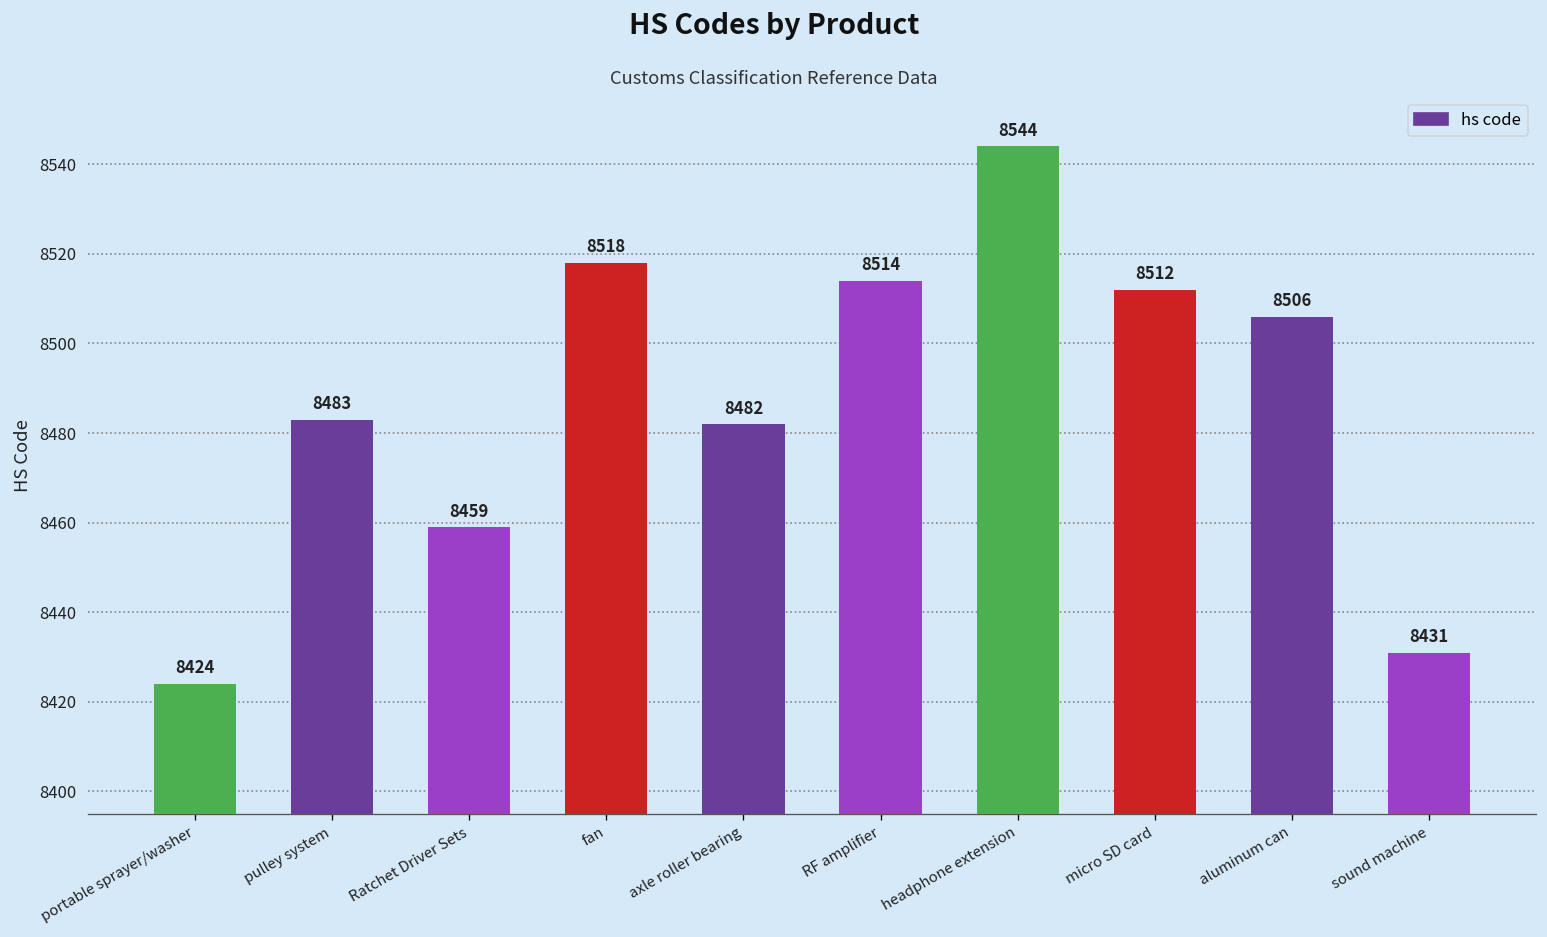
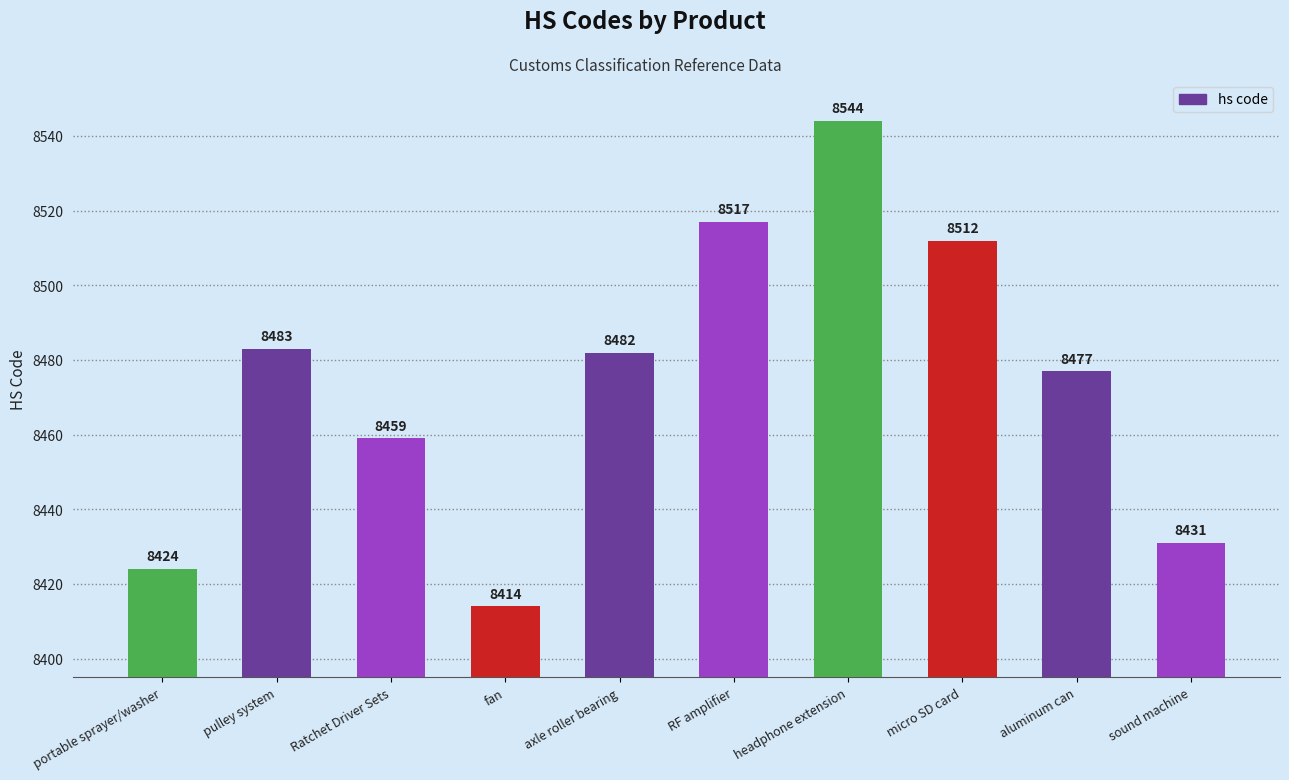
fan: 8518 -> 8414
RF amplifier: 8514 -> 8517
aluminum can: 8506 -> 8477
